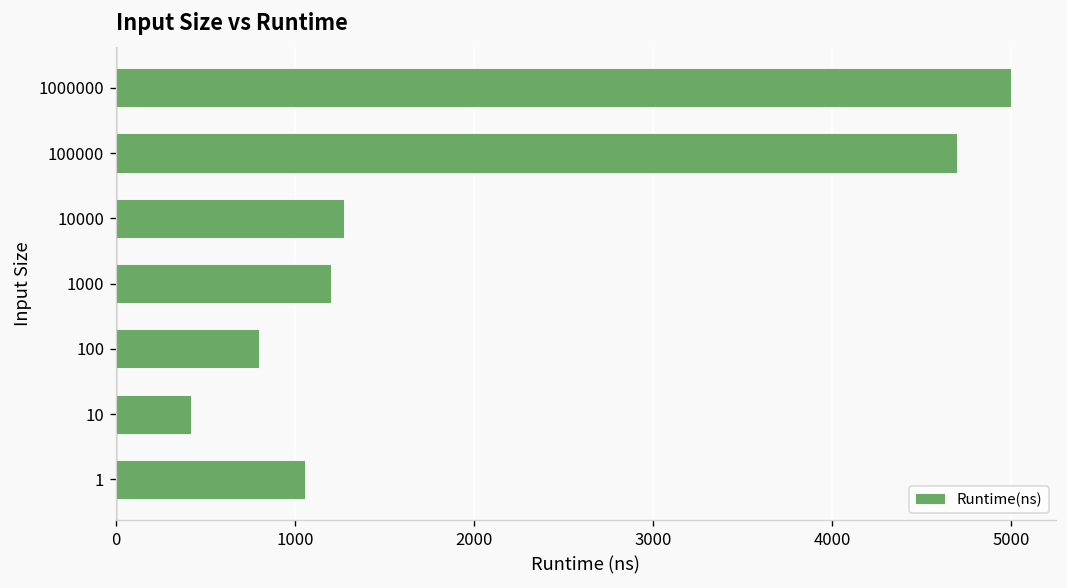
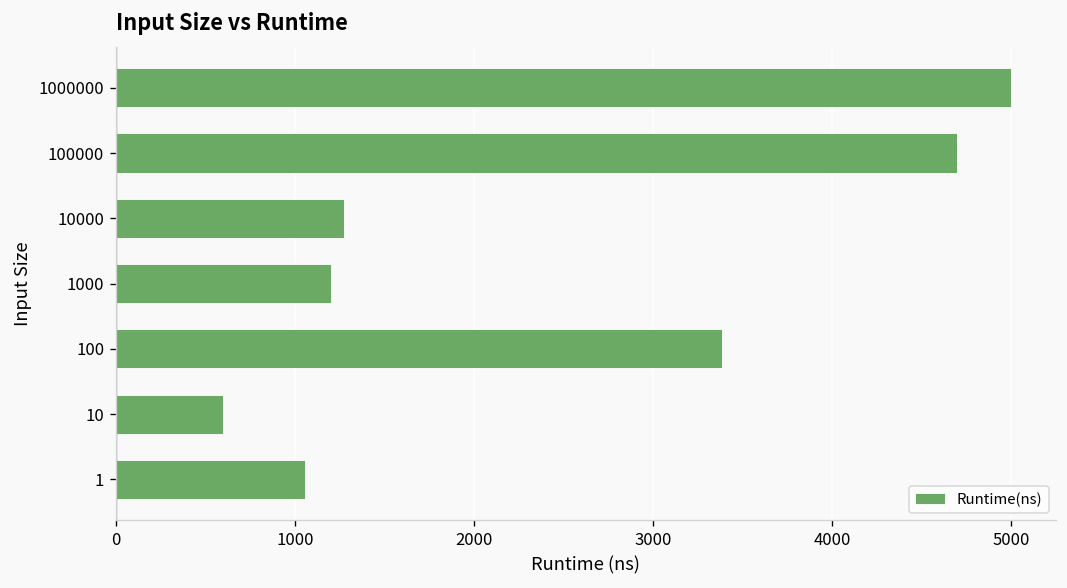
100: 800 -> 3390
10: 420 -> 600
